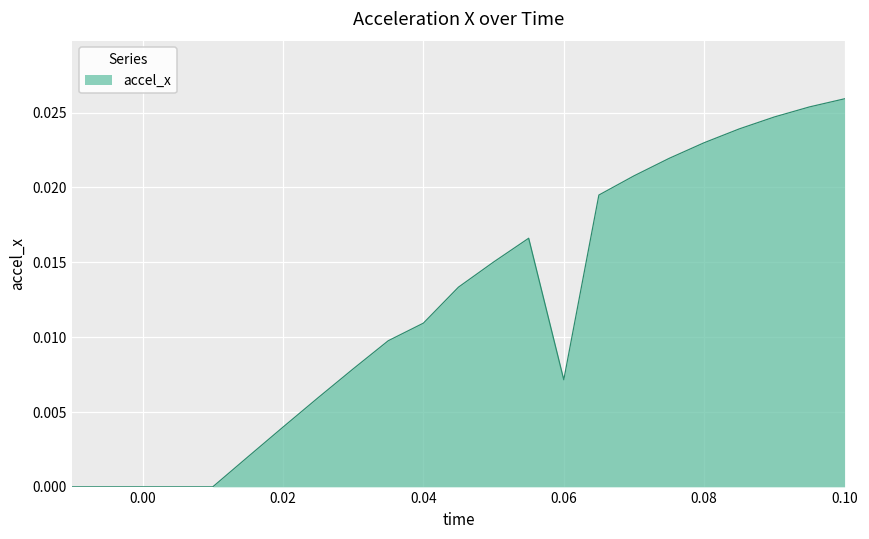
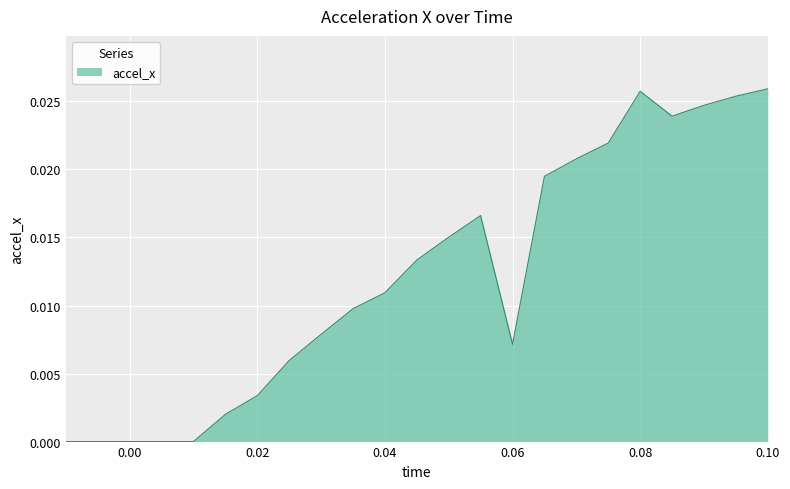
0.02: 0.0040 -> 0.0034
0.08: 0.0230 -> 0.0257
